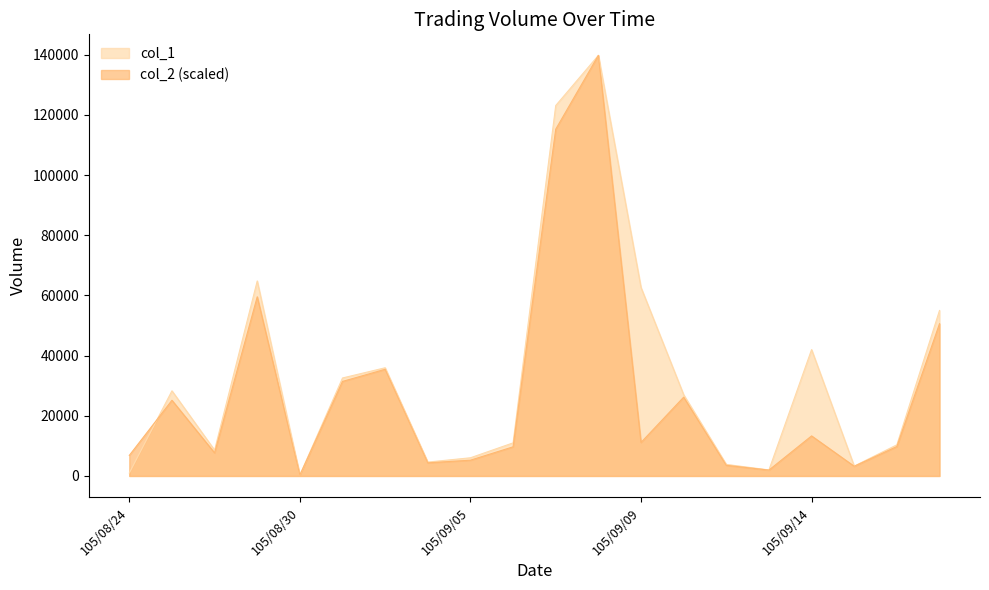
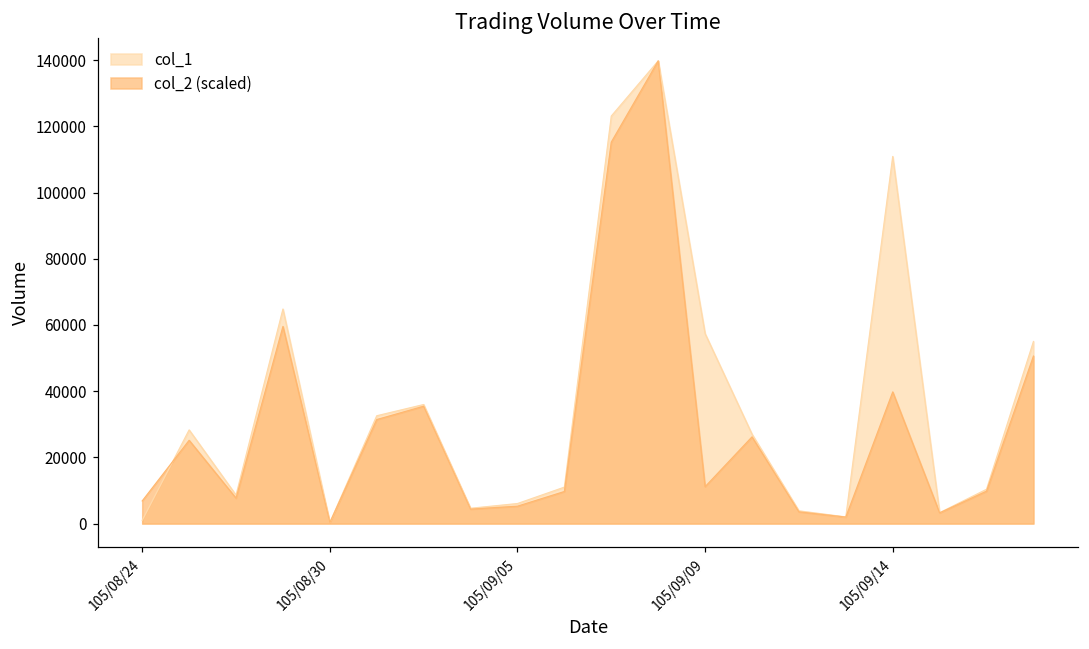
col_1, 105/09/09: 63000 -> 57000
col_1, 105/09/14: 42000 -> 111000
col_2 (scaled), 105/09/14: 13000 -> 40000
